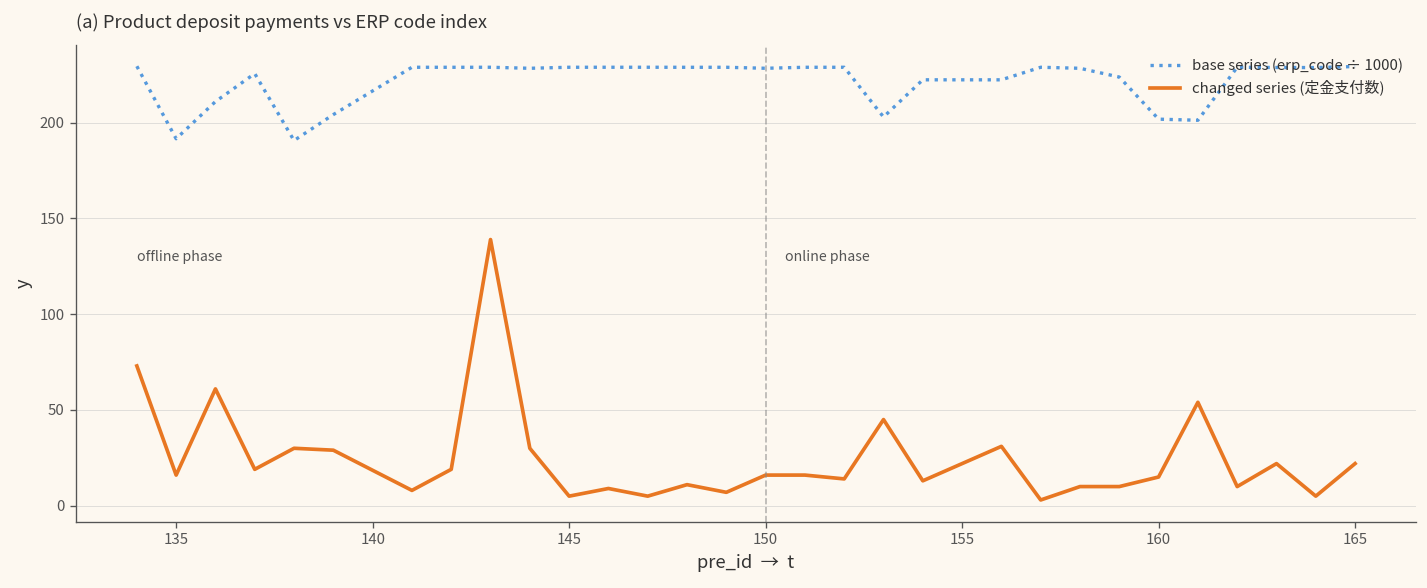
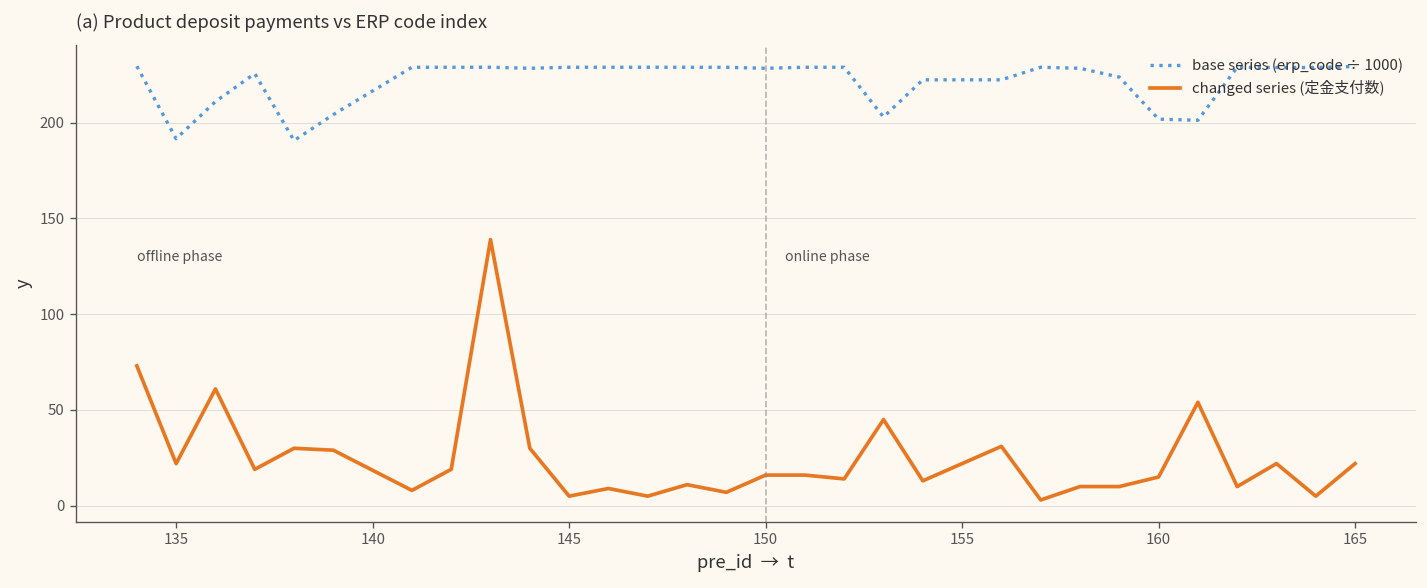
changed series (定金支付数), 135: 16 -> 22
